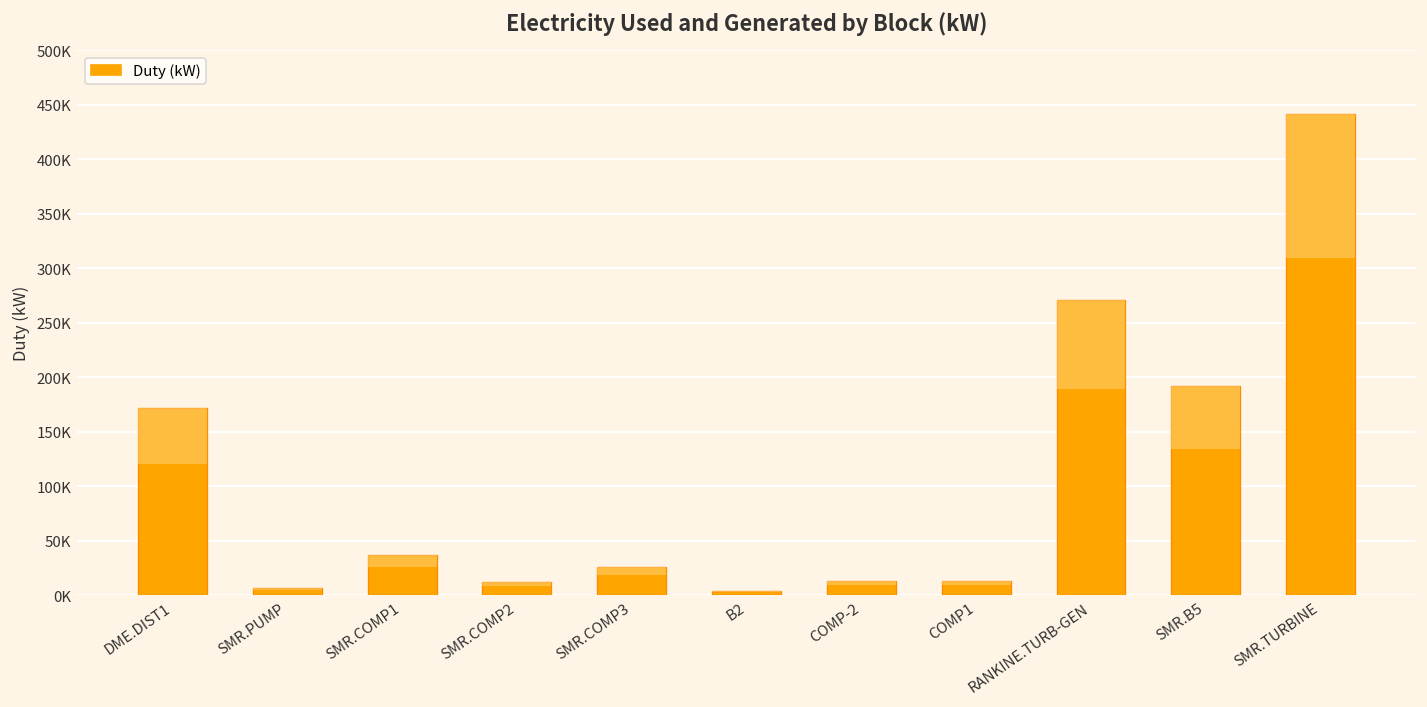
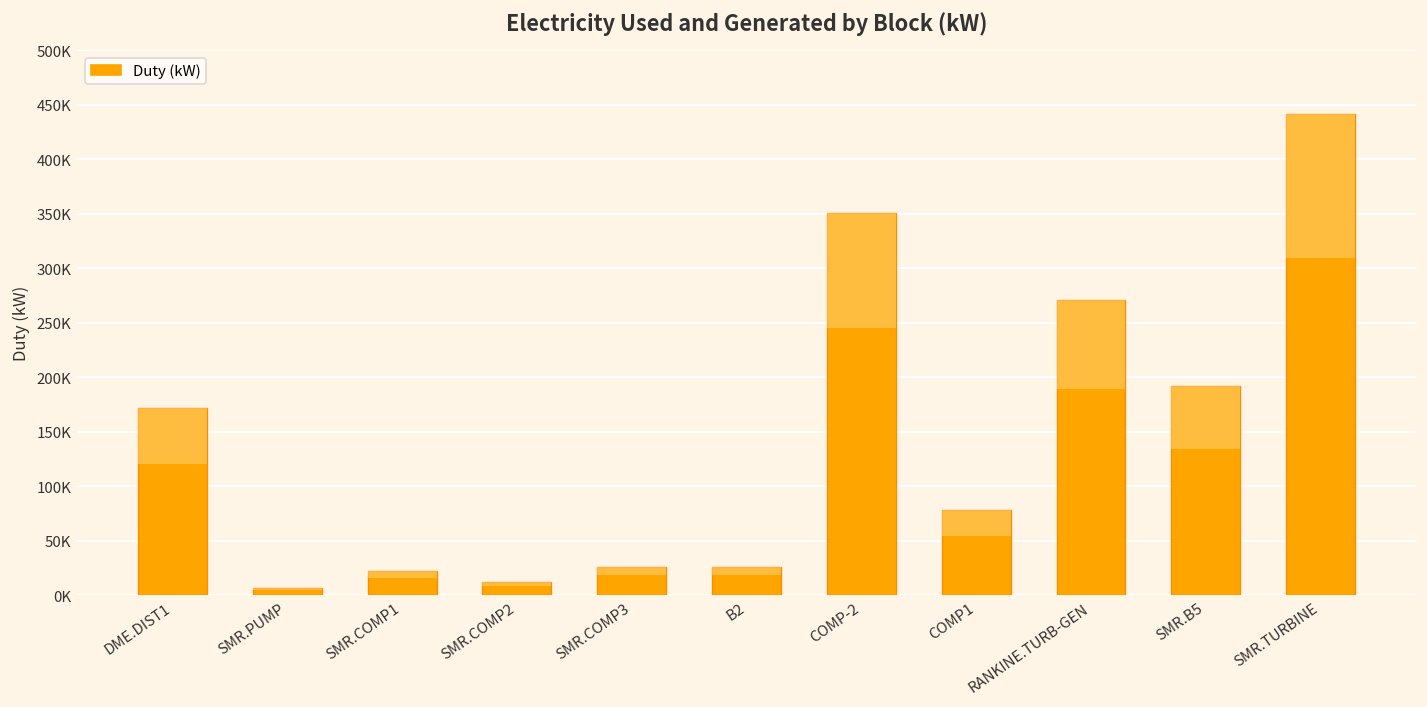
Duty (kW), SMR.COMP1: 40000 -> 20000
Duty (kW), B2: 0 -> 30000
Duty (kW), COMP-2: 10000 -> 350000
Duty (kW), COMP1: 10000 -> 80000
